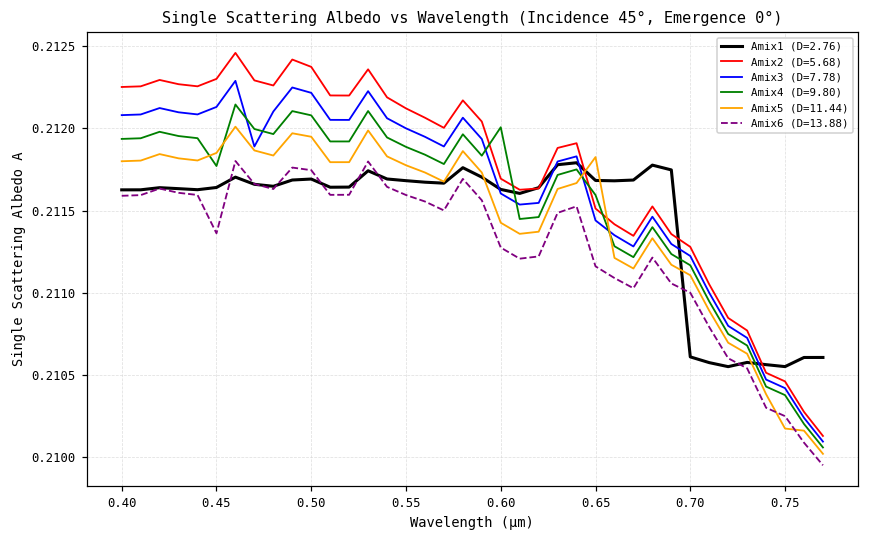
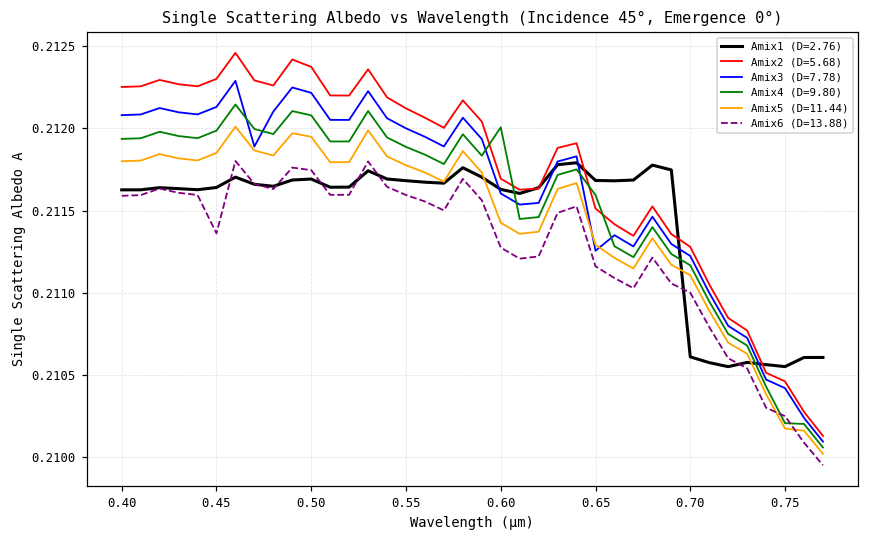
Amix4 (D=9.80), 0.45: 0.21177 -> 0.21199
Amix3 (D=7.78), 0.65: 0.21144 -> 0.21125
Amix5 (D=11.44), 0.65: 0.21183 -> 0.21129
Amix4 (D=9.80), 0.75: 0.21037 -> 0.21020
